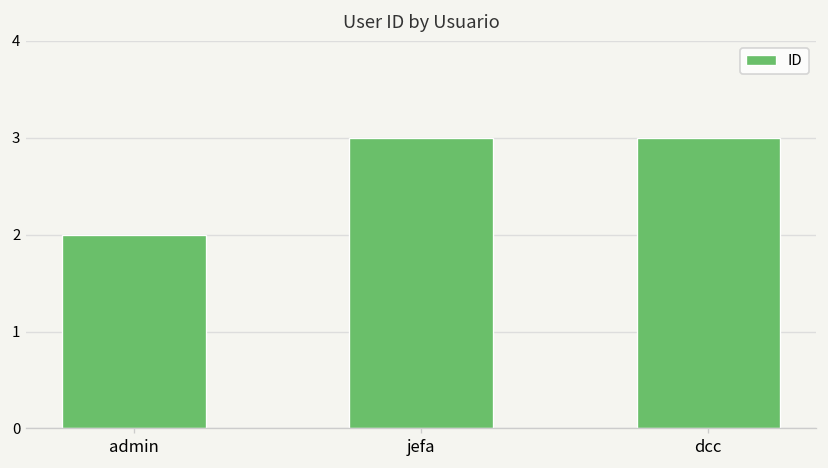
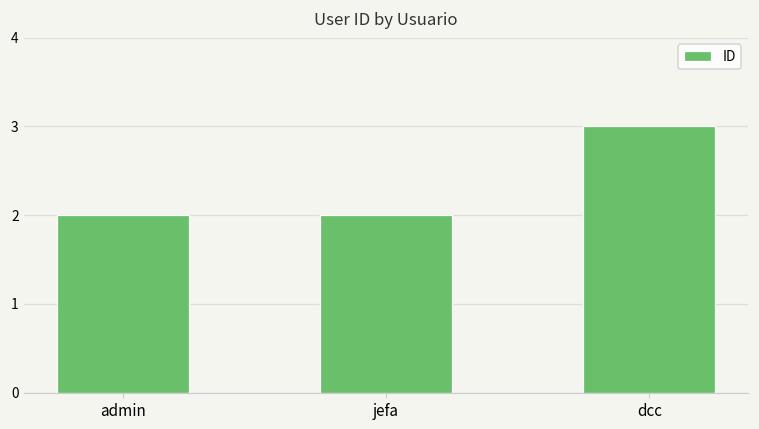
jefa: 3 -> 2
